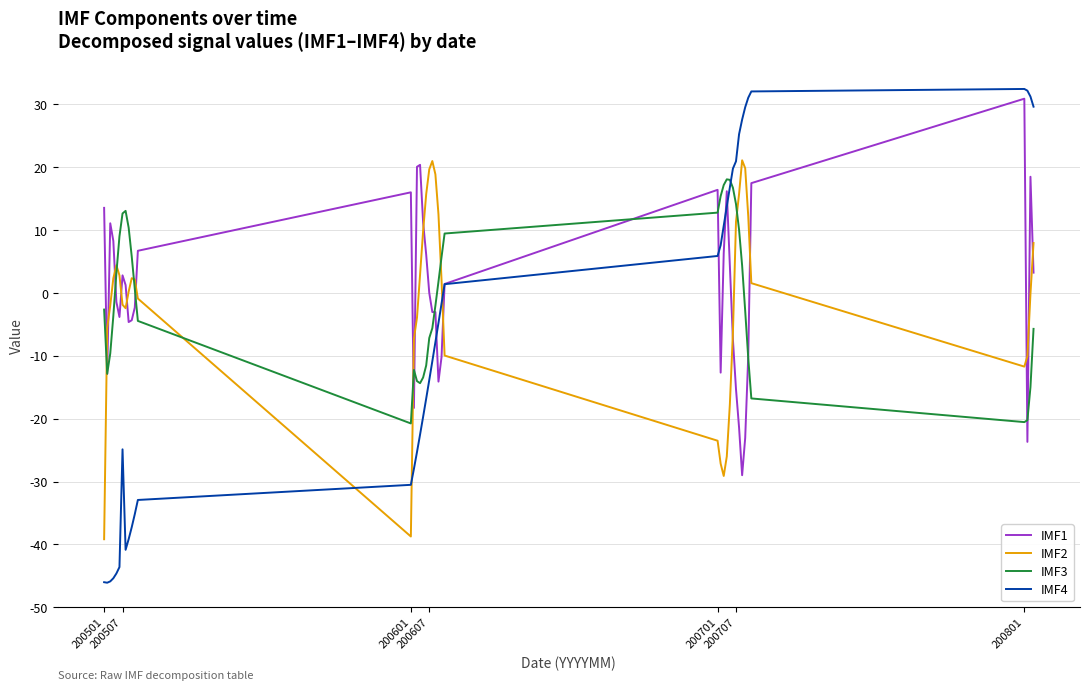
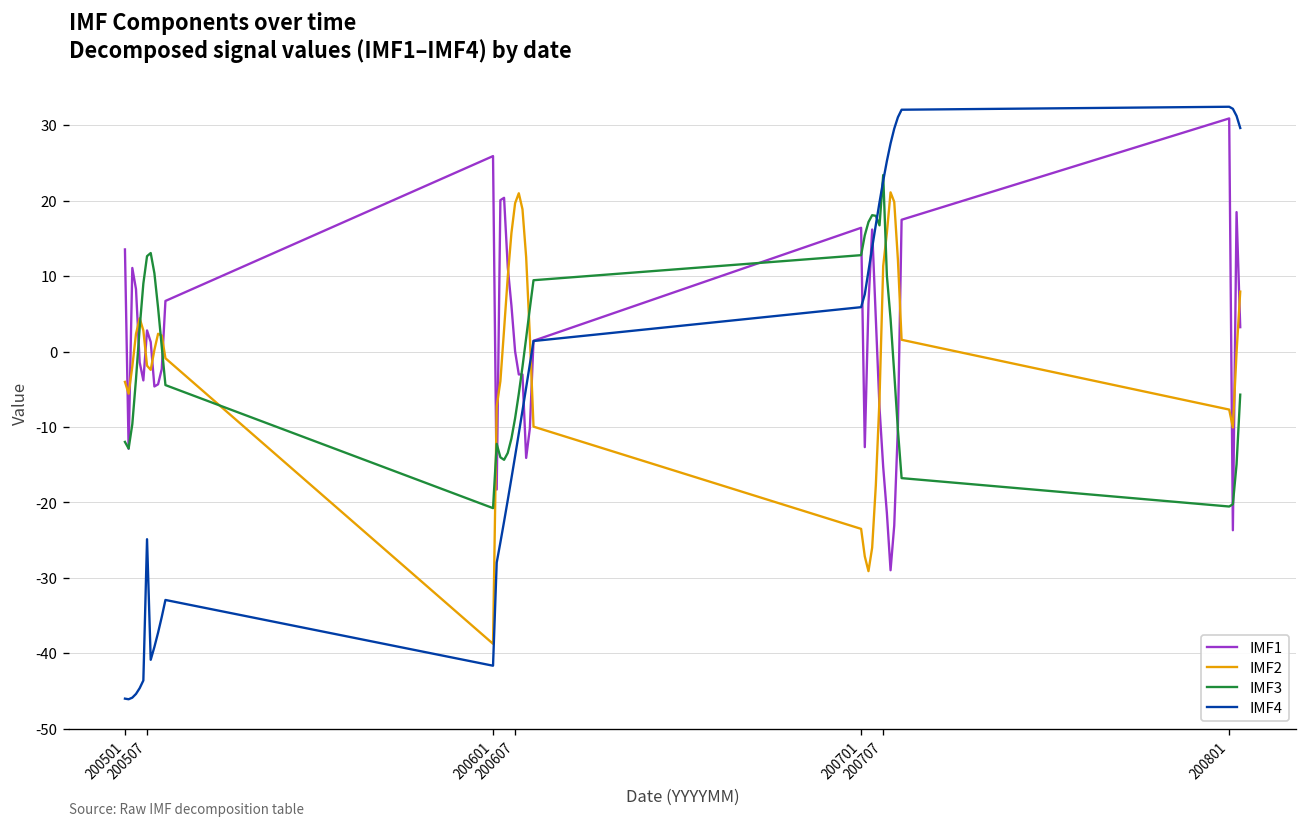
IMF2, 200501: -39 -> -4
IMF3, 200501: -3 -> -12
IMF1, 200601: 16 -> 26
IMF4, 200601: -31 -> -42
IMF3, 200607: -7 -> -9
IMF3, 200707: 14 -> 23
IMF4, 200707: 21 -> 23
IMF2, 200801: -12 -> -8
